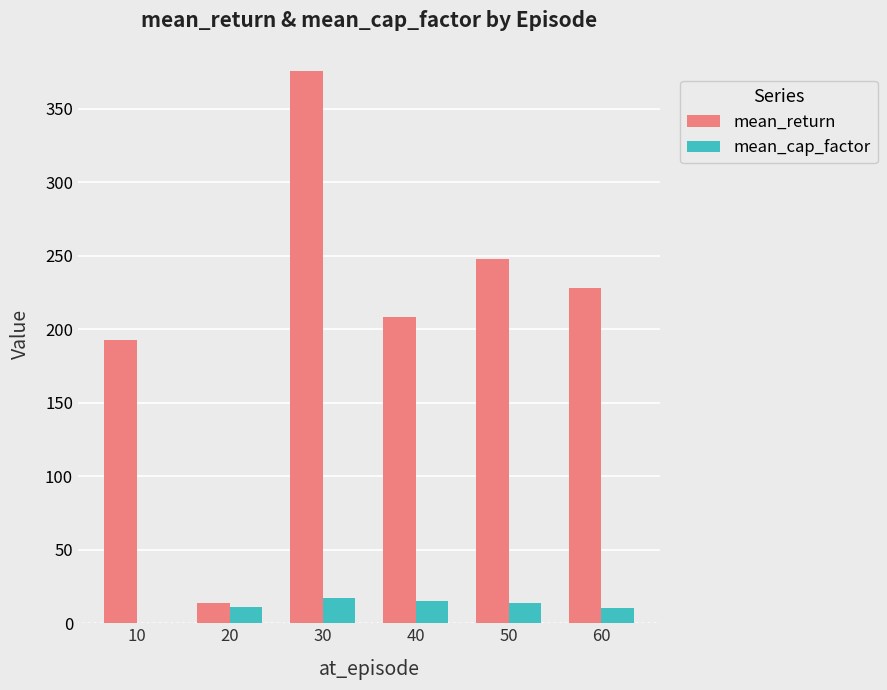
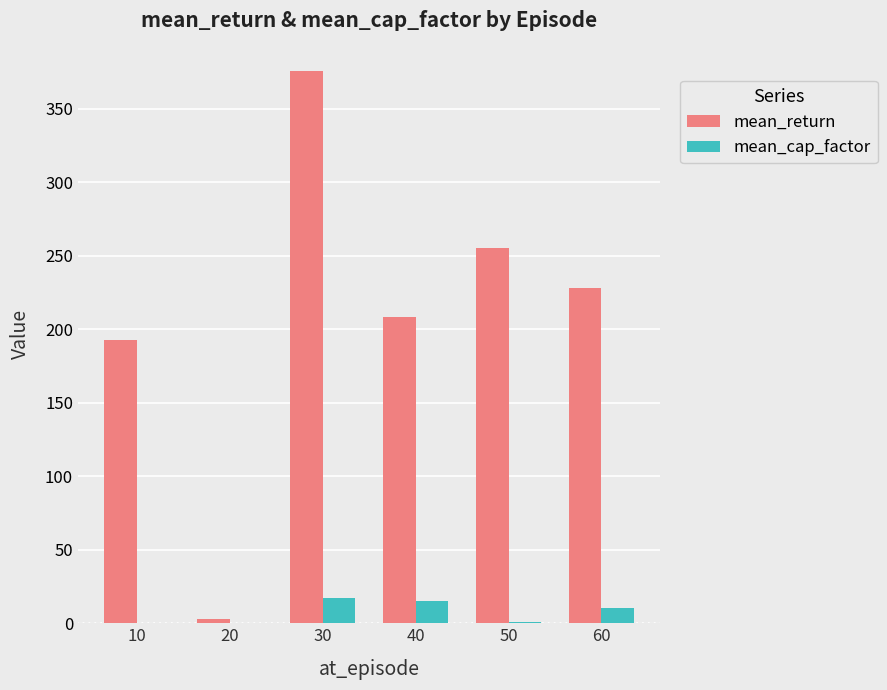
mean_return, 20: 13 -> 3
mean_cap_factor, 20: 11 -> 0
mean_return, 50: 248 -> 256
mean_cap_factor, 50: 13 -> 1
